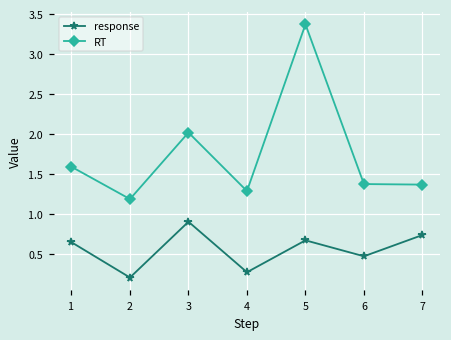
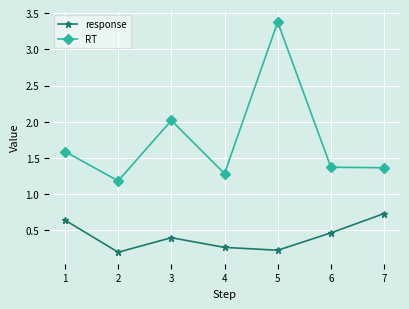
response, 3: 0.9 -> 0.4
response, 5: 0.7 -> 0.2
